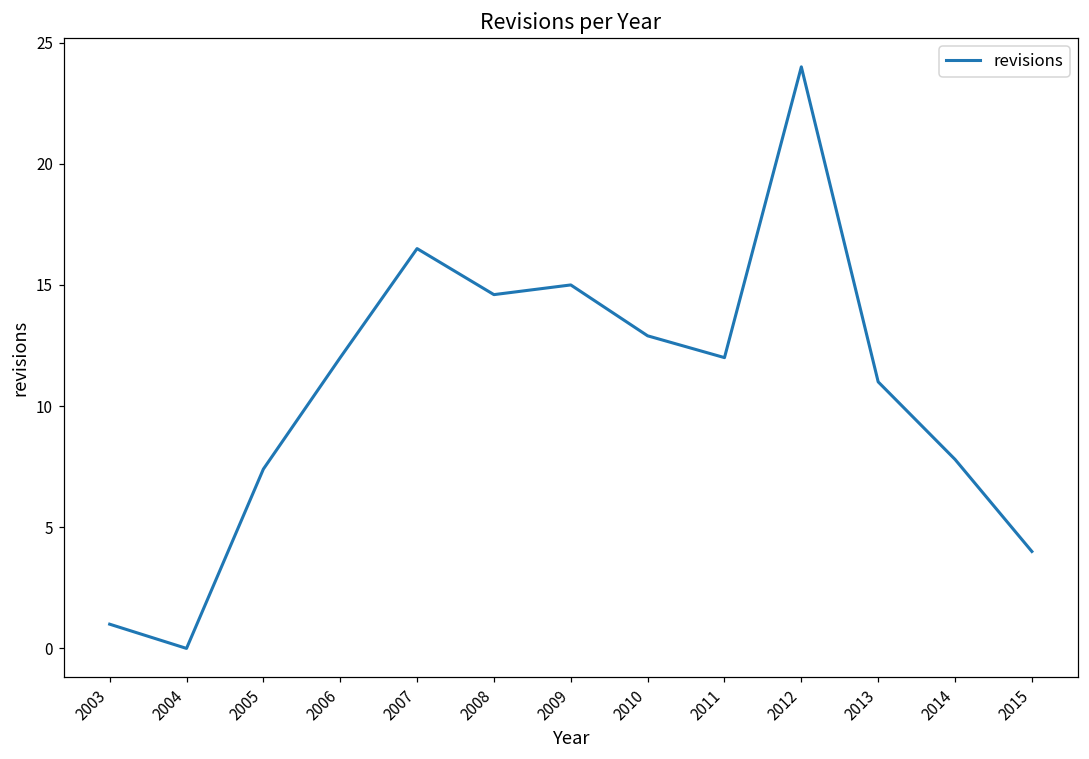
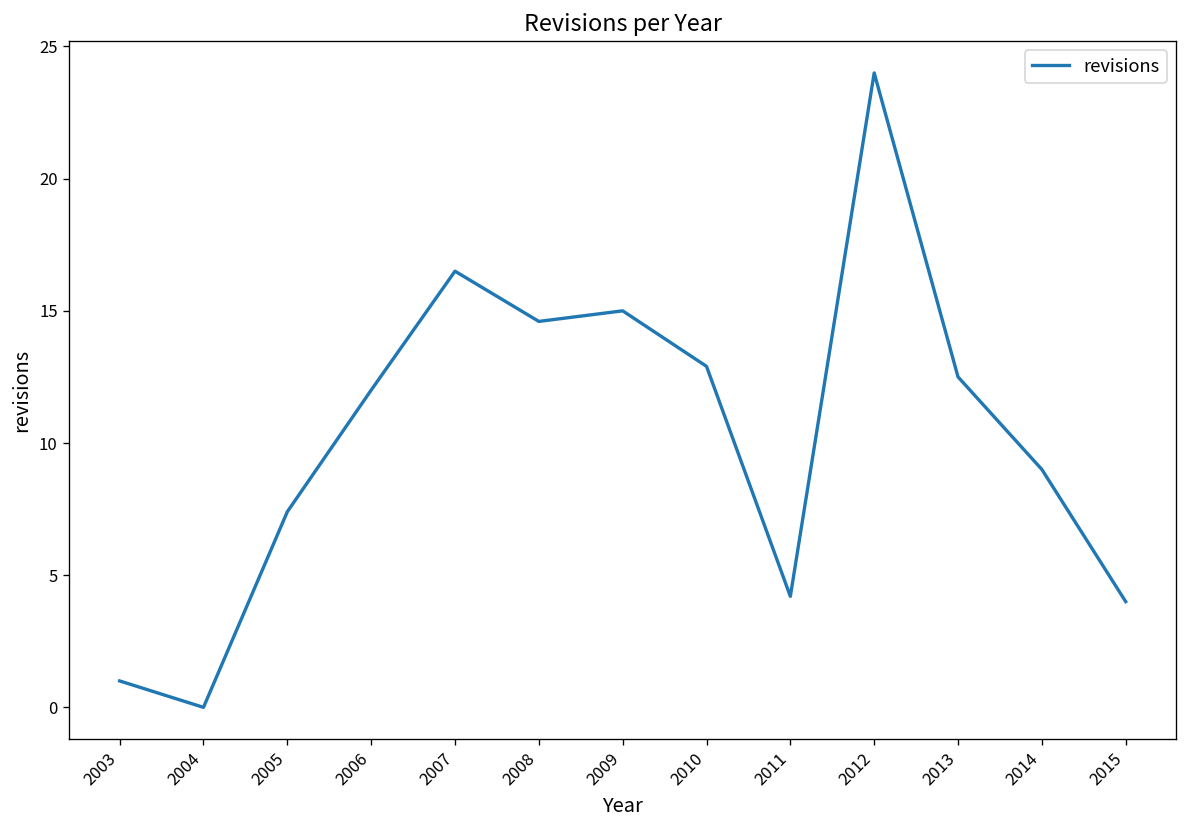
2011: 12.0 -> 4.2
2013: 11.0 -> 12.5
2014: 7.8 -> 9.0
